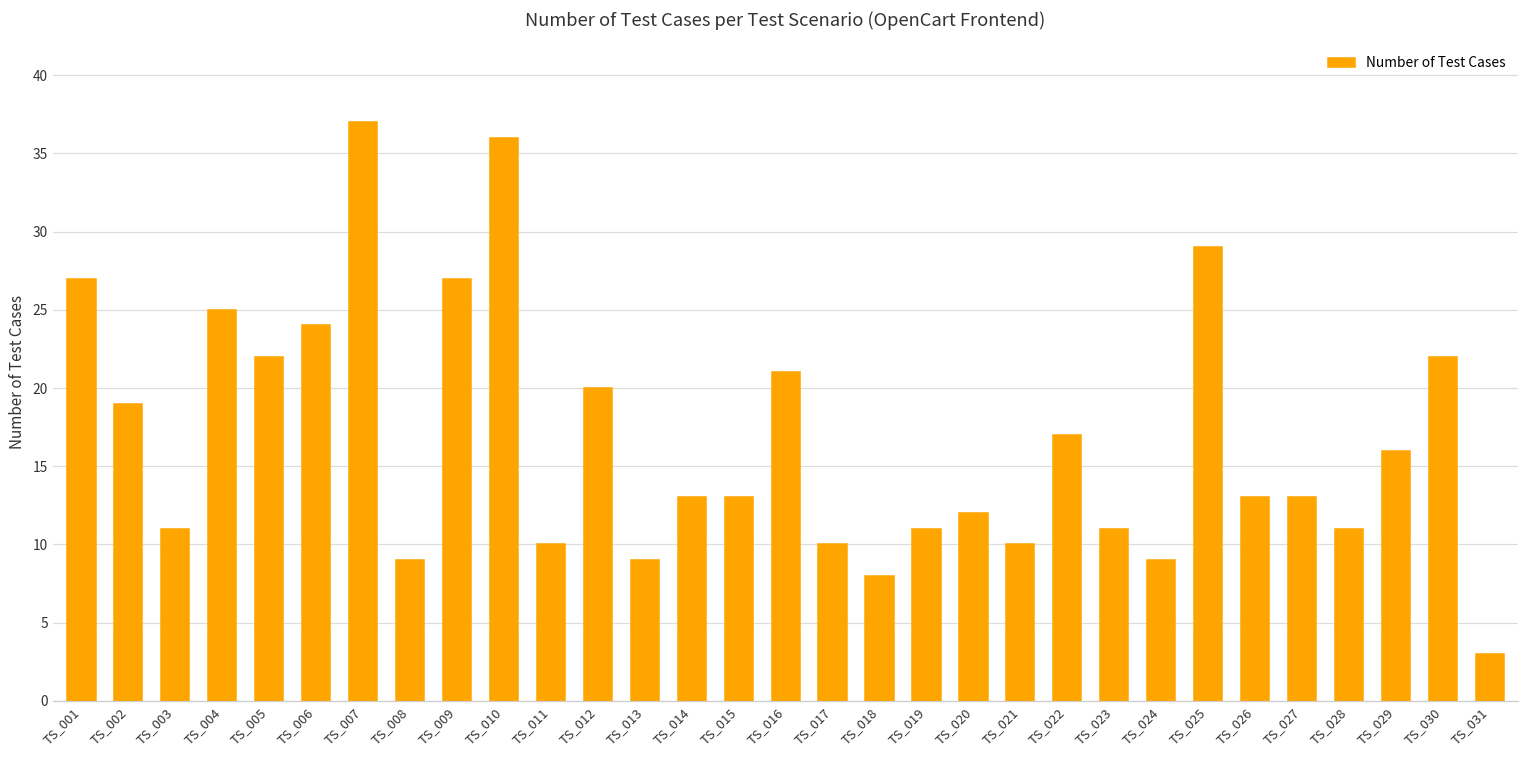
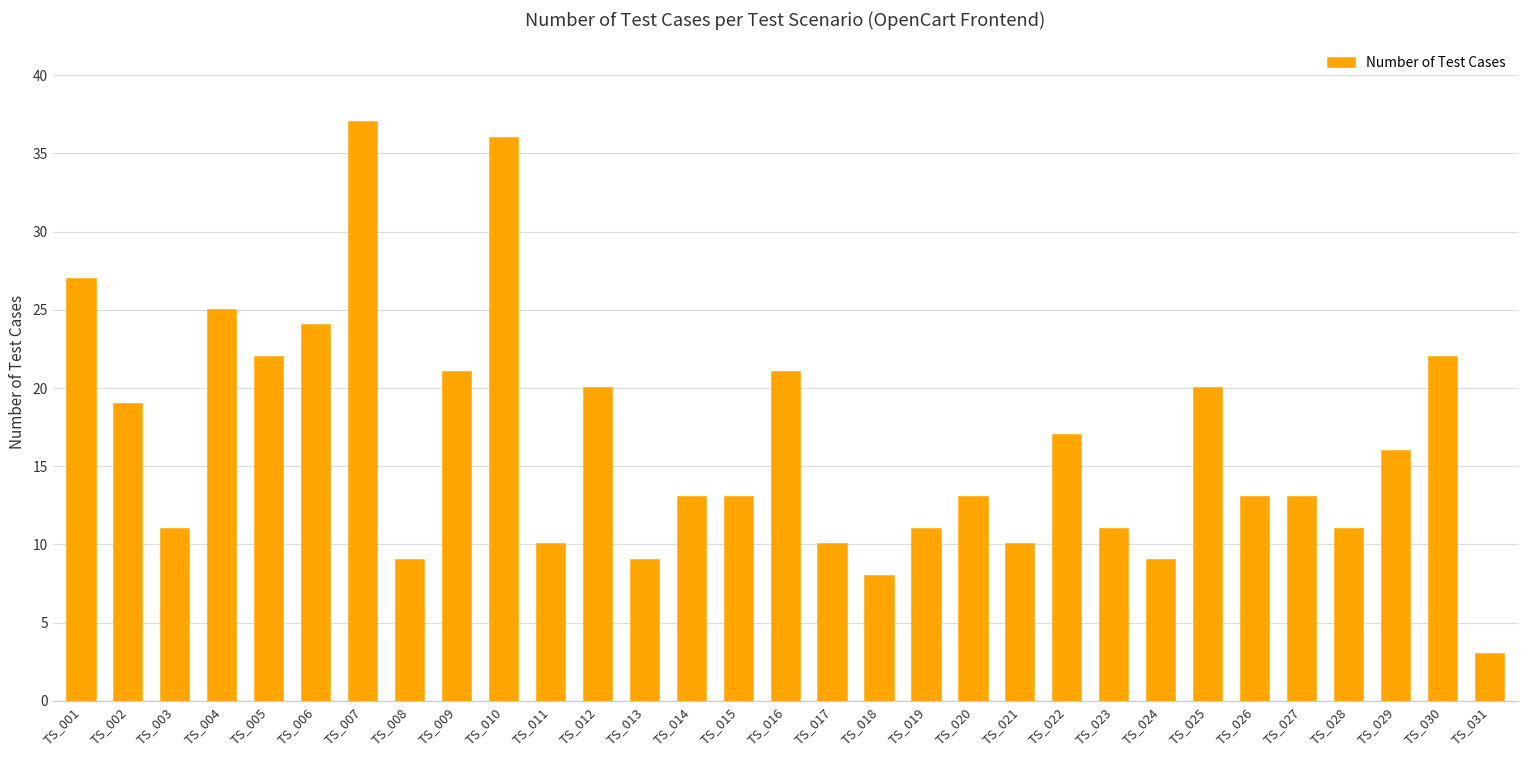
TS_009: 27 -> 21
TS_020: 12 -> 13
TS_025: 29 -> 20
